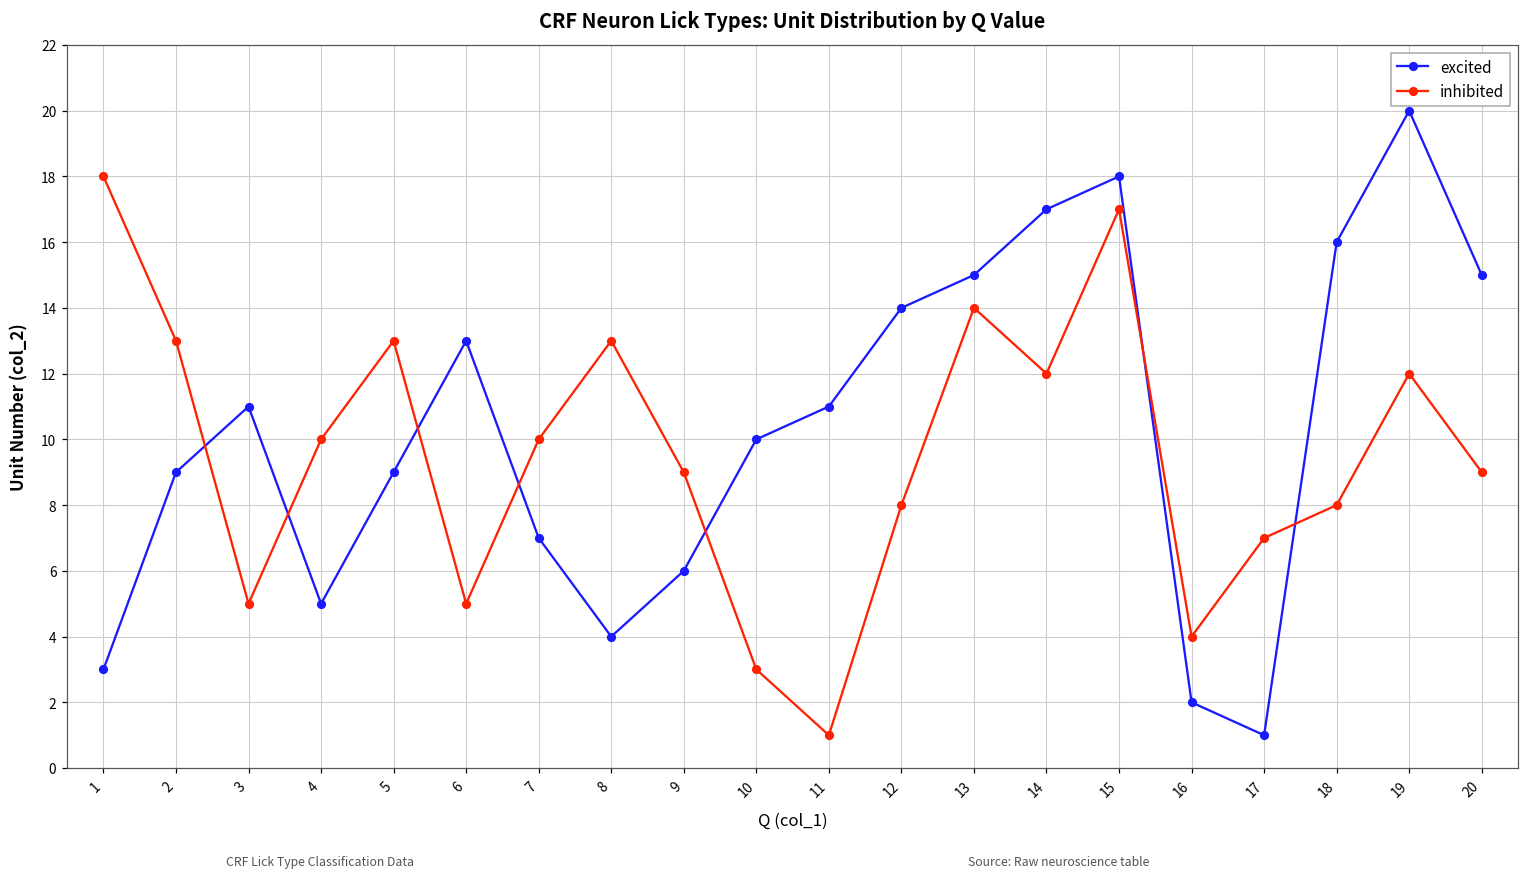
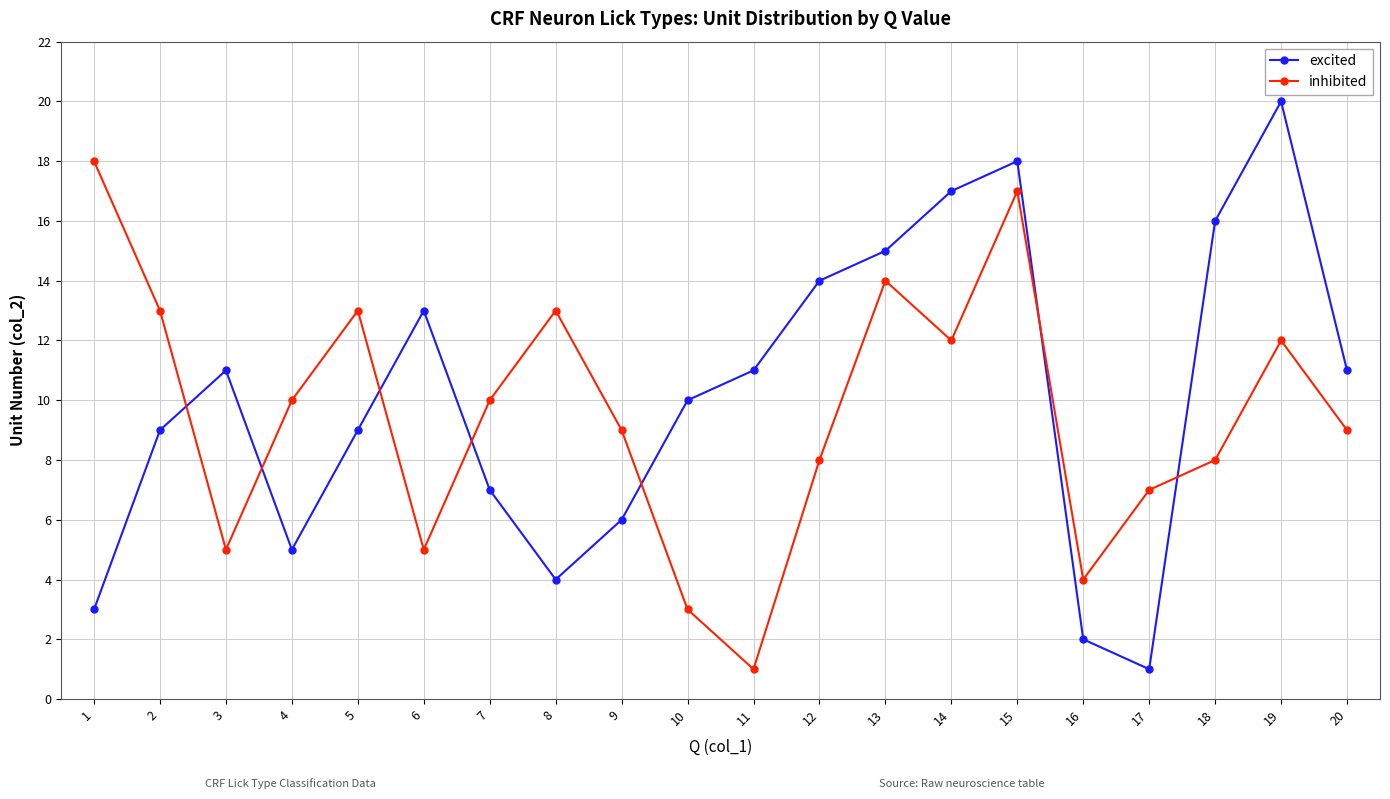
excited, 20: 15 -> 11
